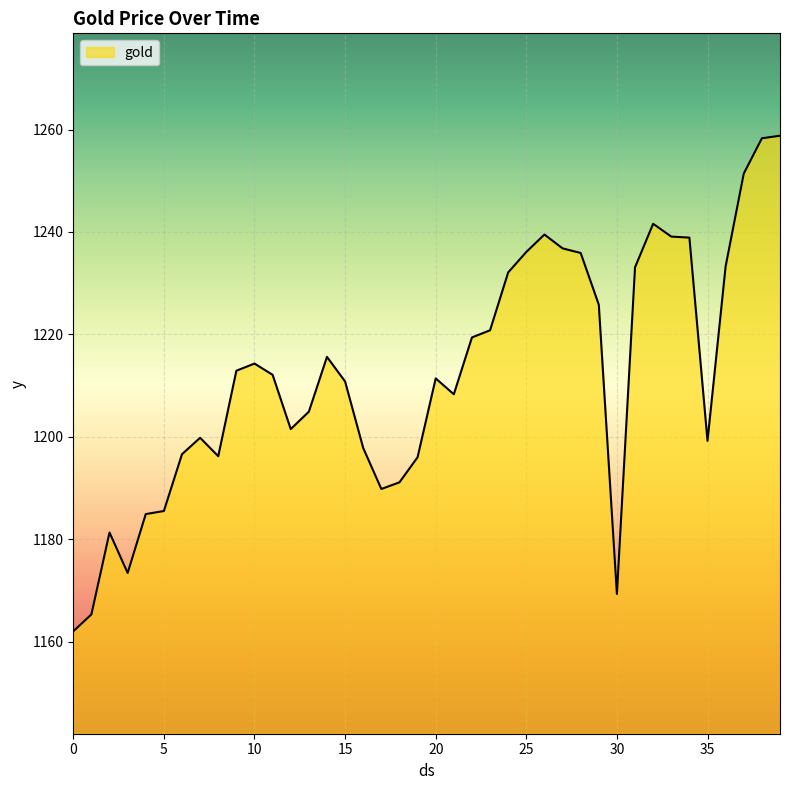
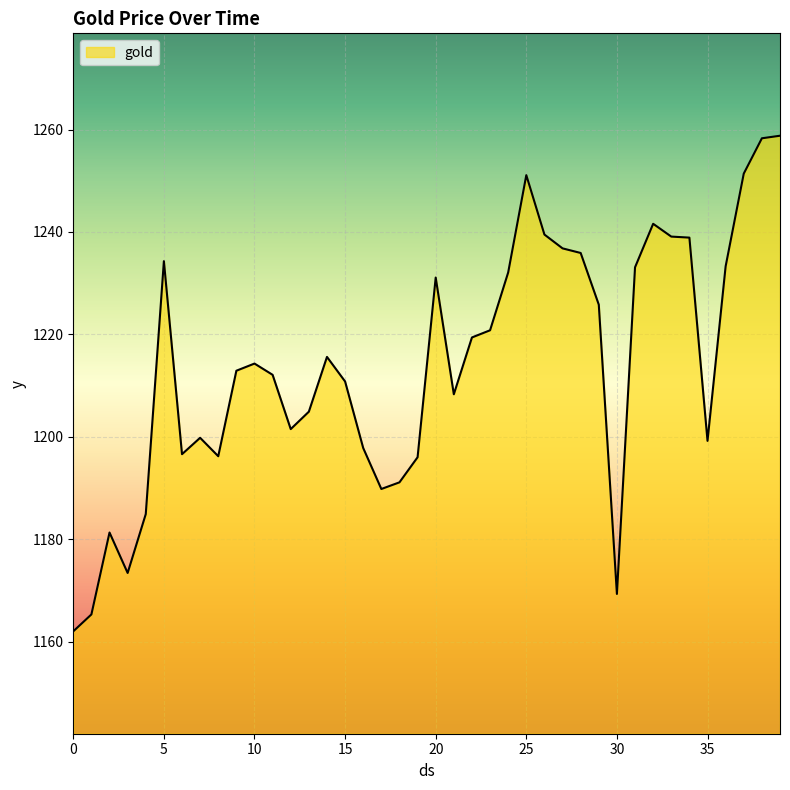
5: 1186 -> 1234
20: 1211 -> 1231
25: 1236 -> 1251
